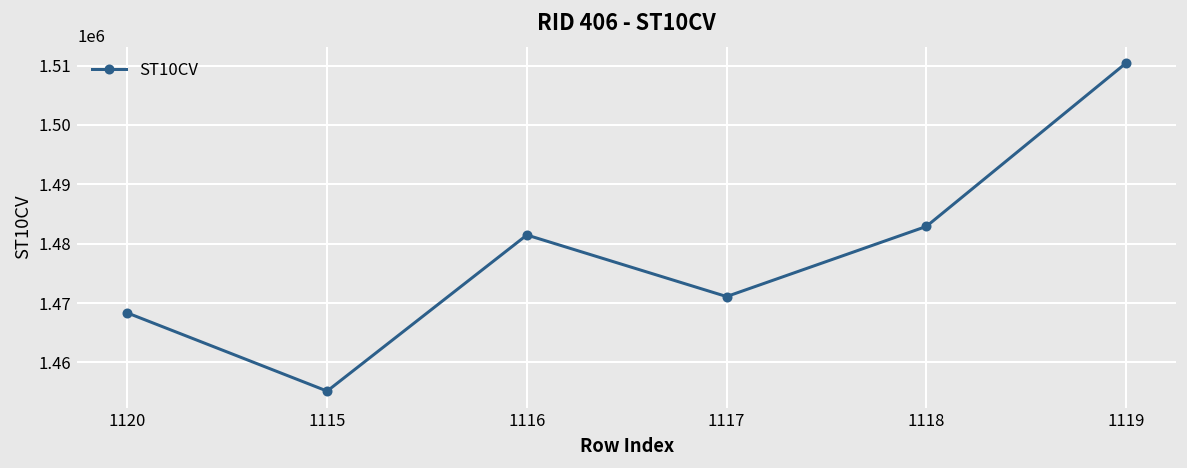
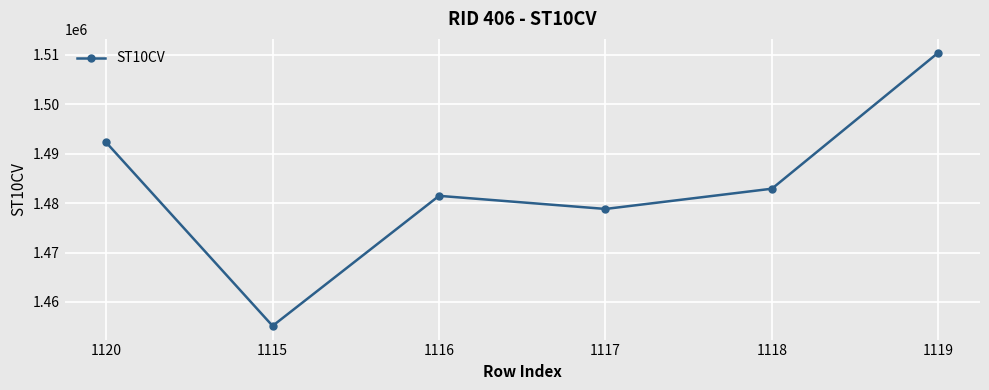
1120: 1468000 -> 1492000
1117: 1471000 -> 1479000
